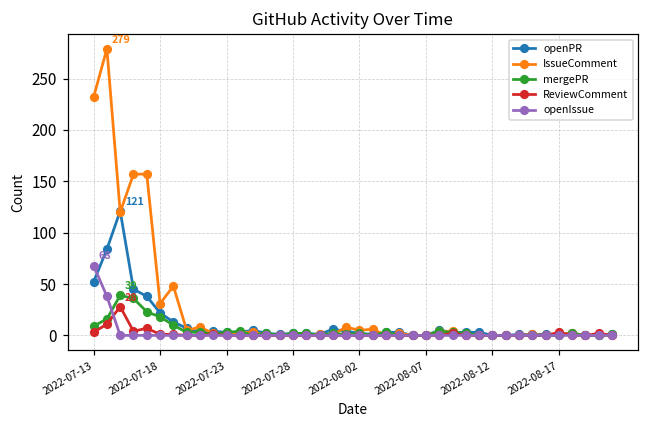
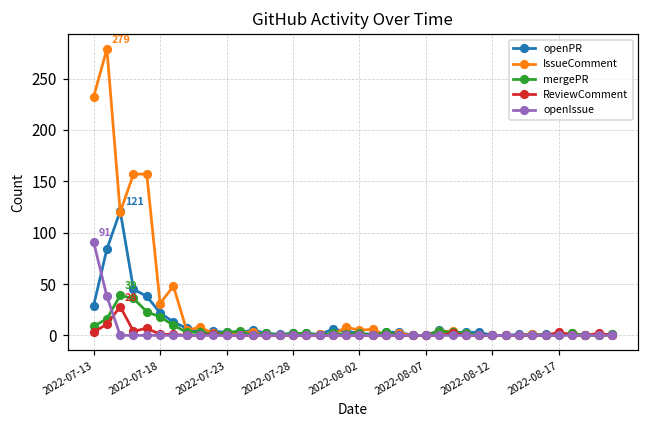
openPR, 2022-07-13: 50 -> 30
openIssue, 2022-07-13: 68 -> 91
